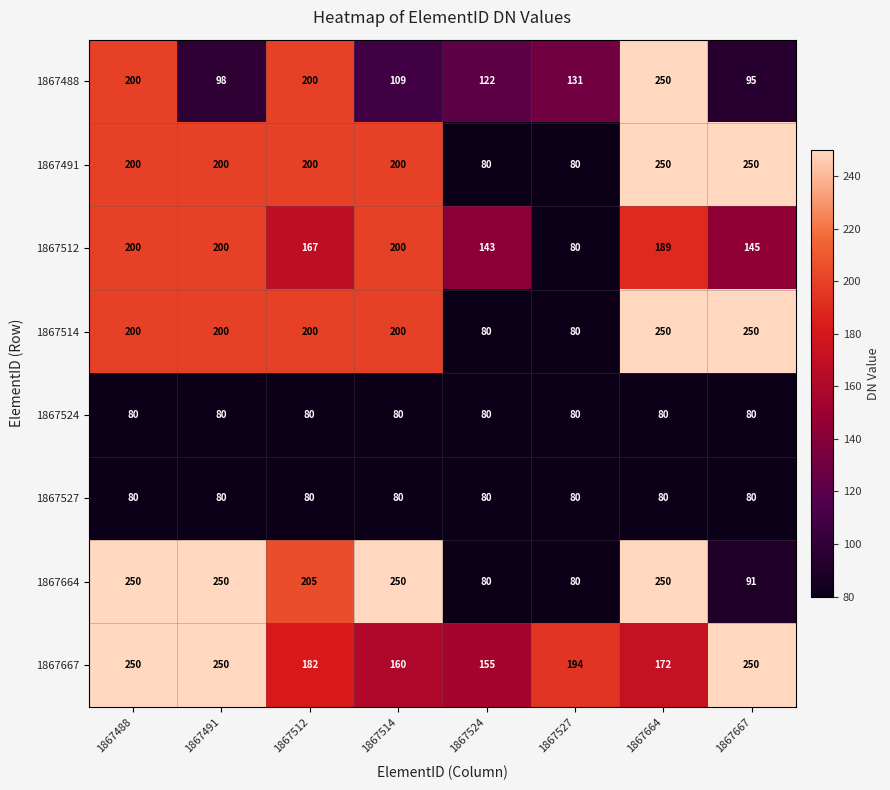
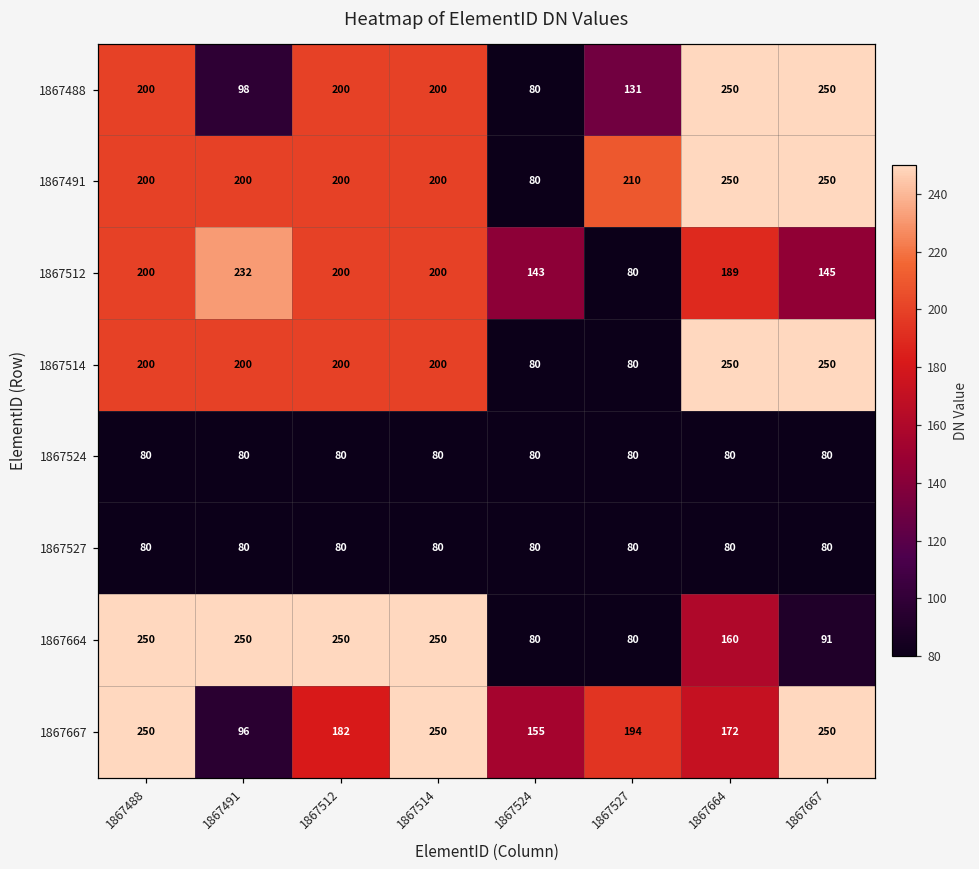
1867488, 1867514: 109 -> 200
1867488, 1867524: 122 -> 80
1867488, 1867667: 95 -> 250
1867491, 1867527: 80 -> 210
1867512, 1867491: 200 -> 232
1867512, 1867512: 167 -> 200
1867664, 1867512: 205 -> 250
1867664, 1867664: 250 -> 160
1867667, 1867491: 250 -> 96
1867667, 1867514: 160 -> 250
